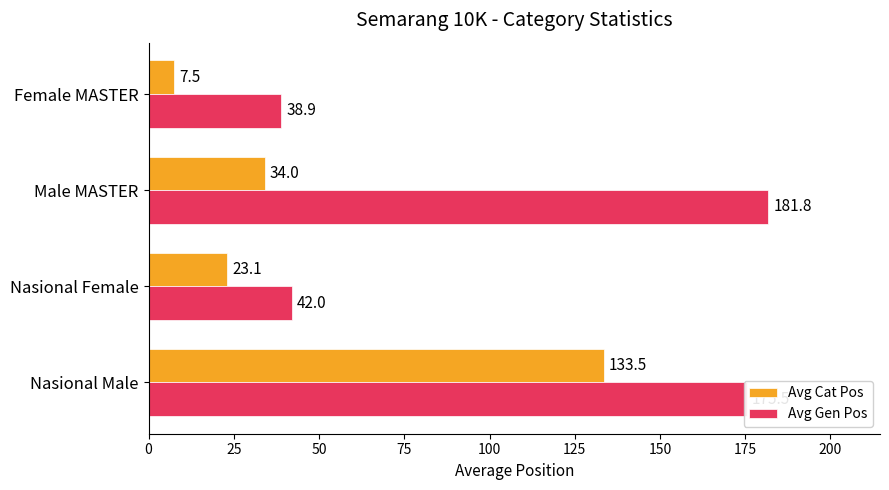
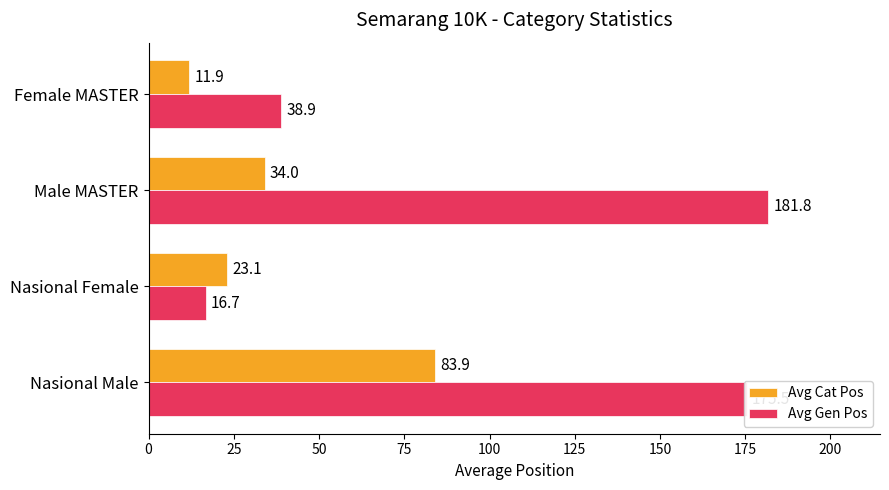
Avg Cat Pos, Female MASTER: 7.5 -> 11.9
Avg Gen Pos, Nasional Female: 42.0 -> 16.7
Avg Cat Pos, Nasional Male: 133.5 -> 83.9
